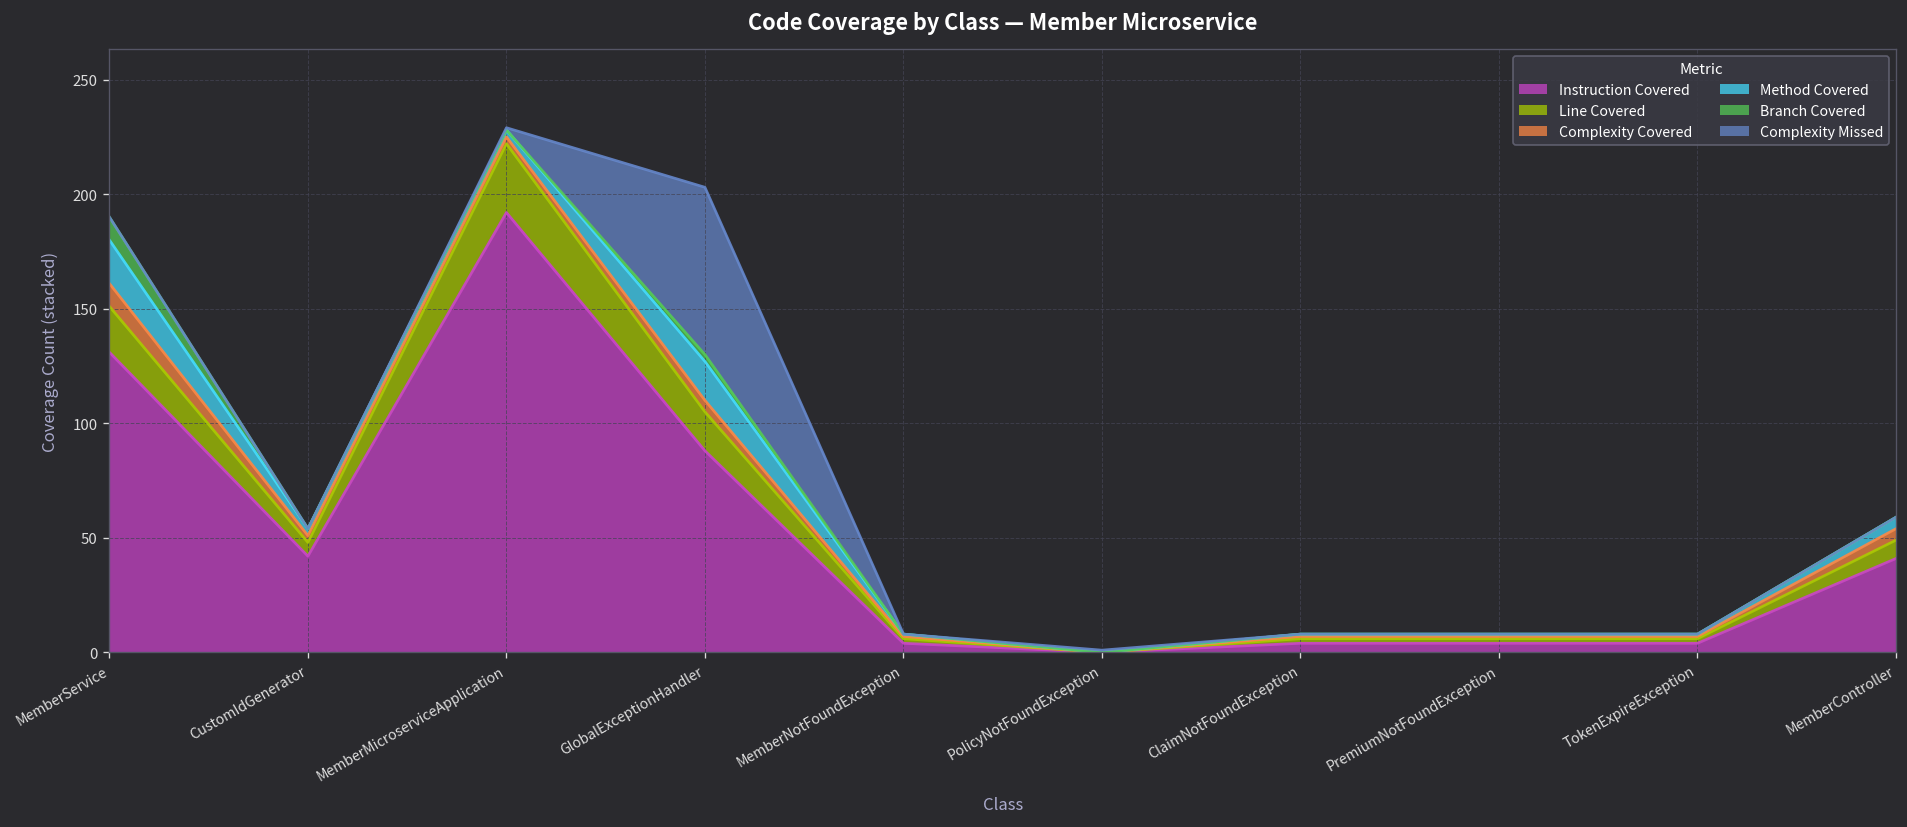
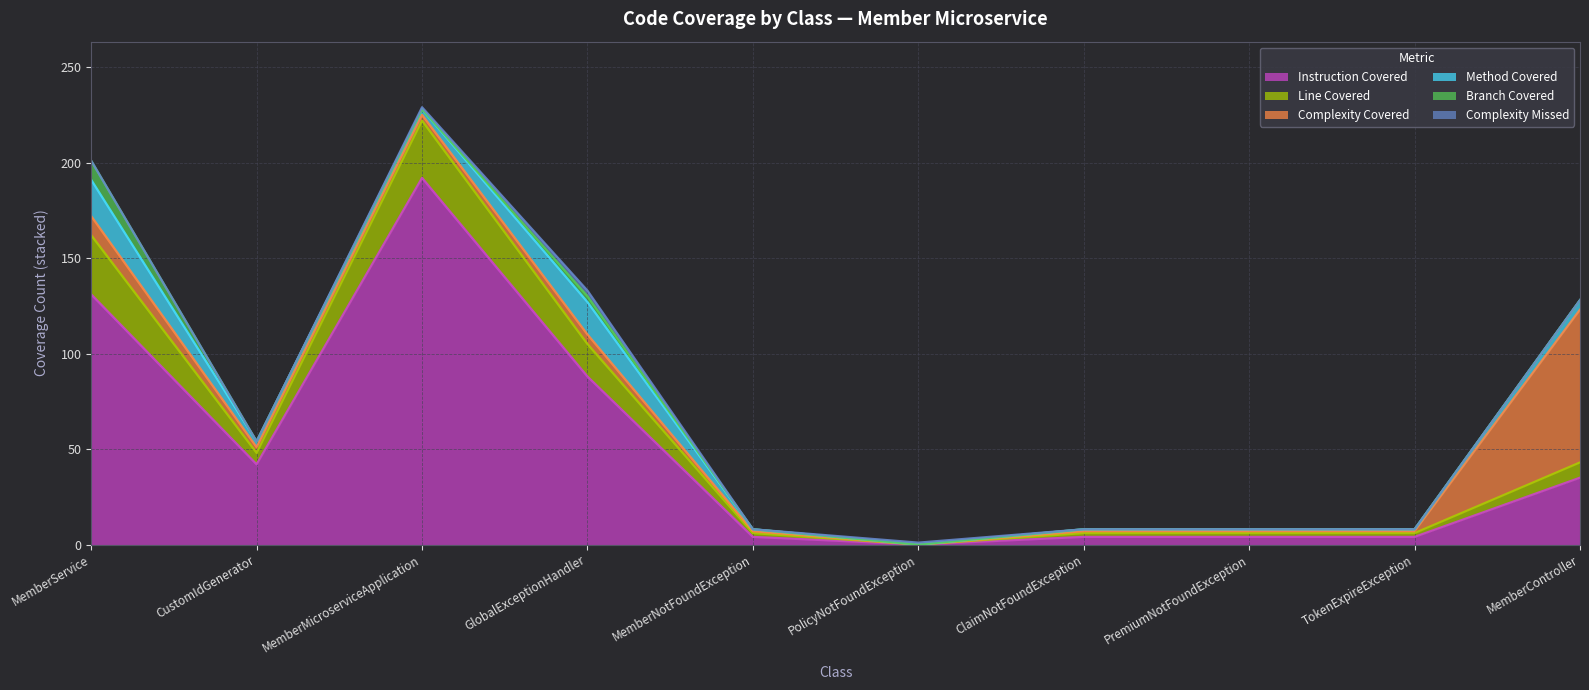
Line Covered, MemberService: 20 -> 31
Complexity Missed, GlobalExceptionHandler: 73 -> 3
Instruction Covered, MemberController: 41 -> 35
Complexity Covered, MemberController: 5 -> 80
